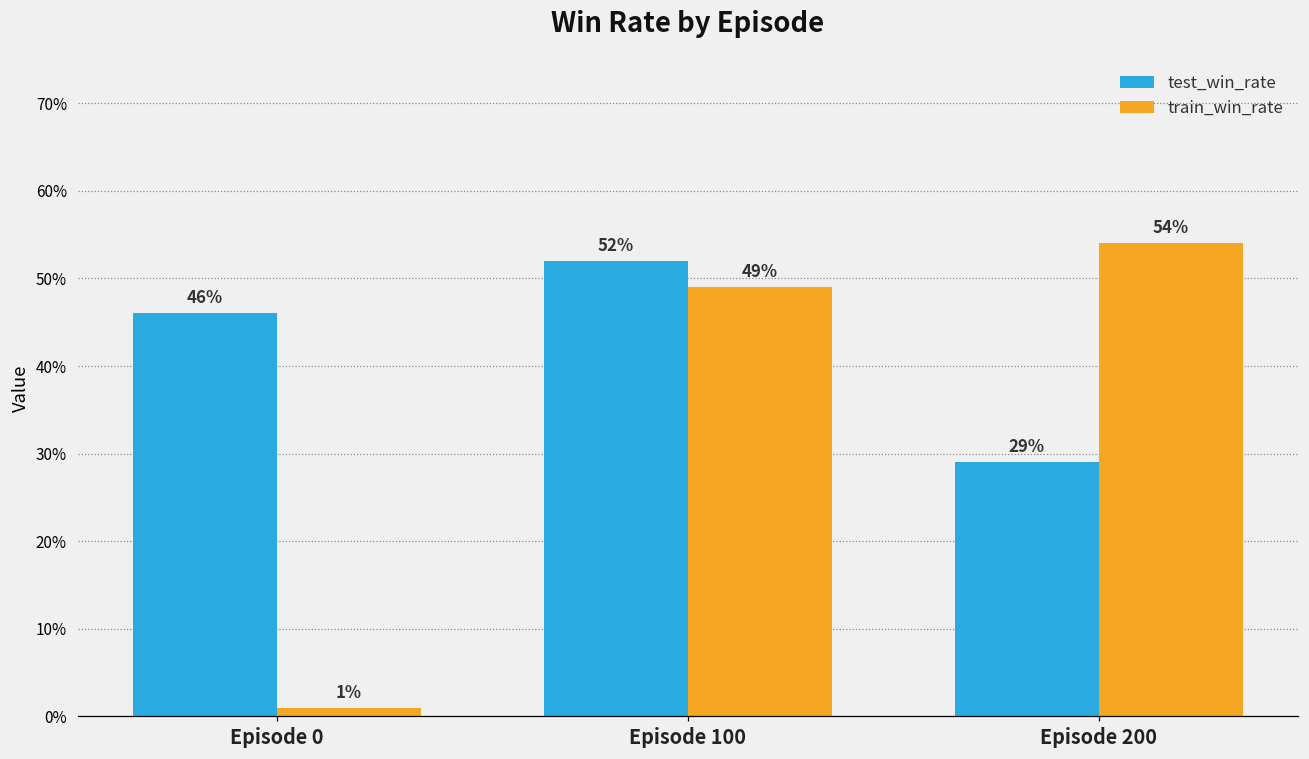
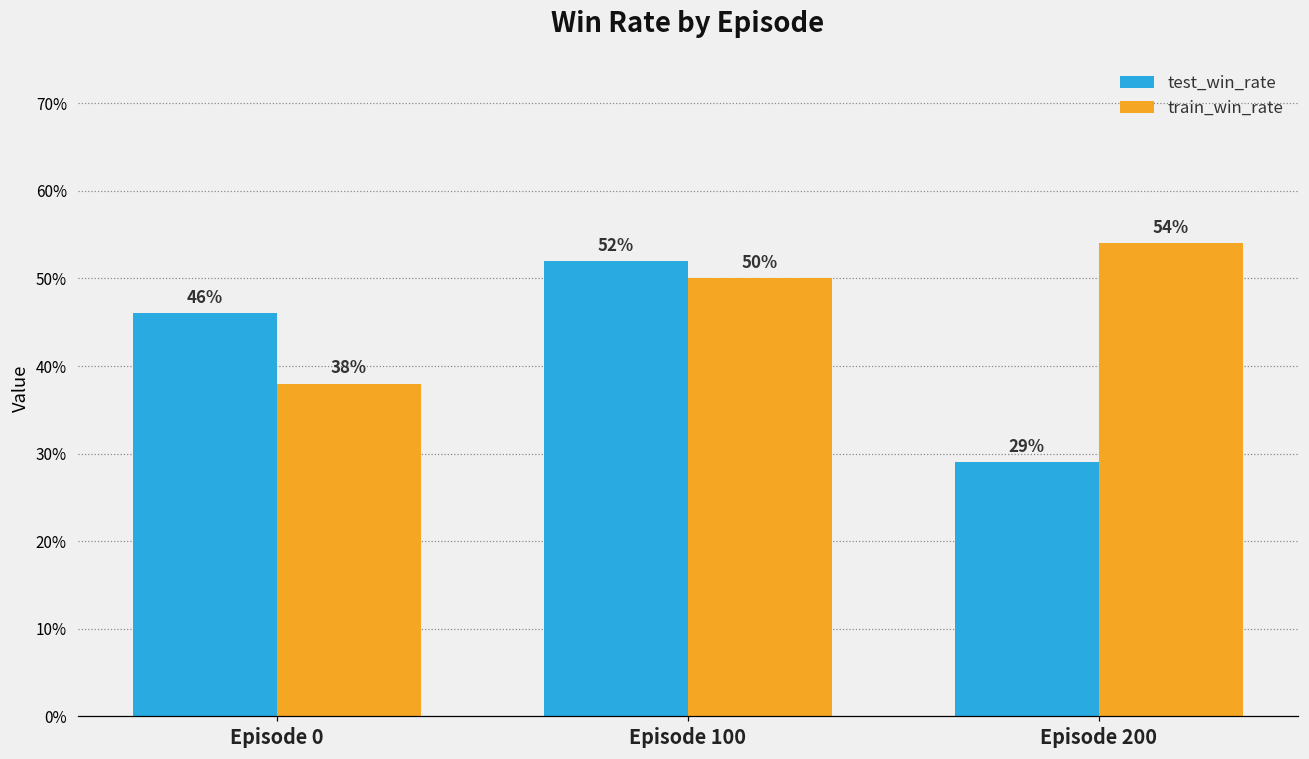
train_win_rate, Episode 0: 1% -> 38%
train_win_rate, Episode 100: 49% -> 50%
